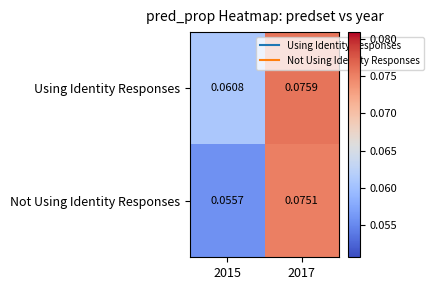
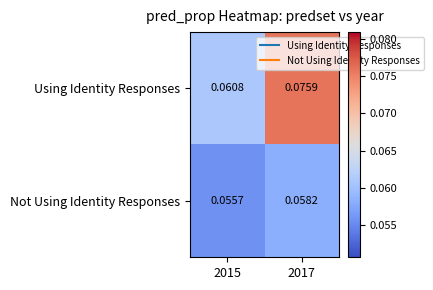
Not Using Identity Responses, 2017: 0.0751 -> 0.0582
